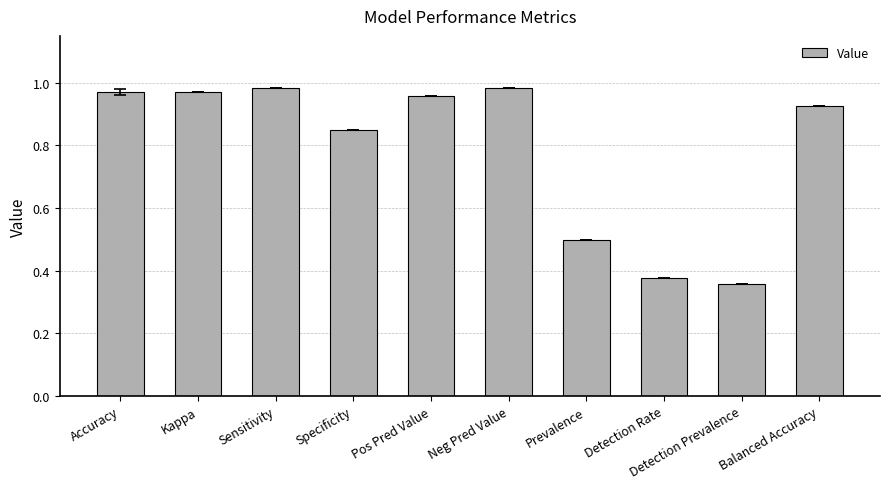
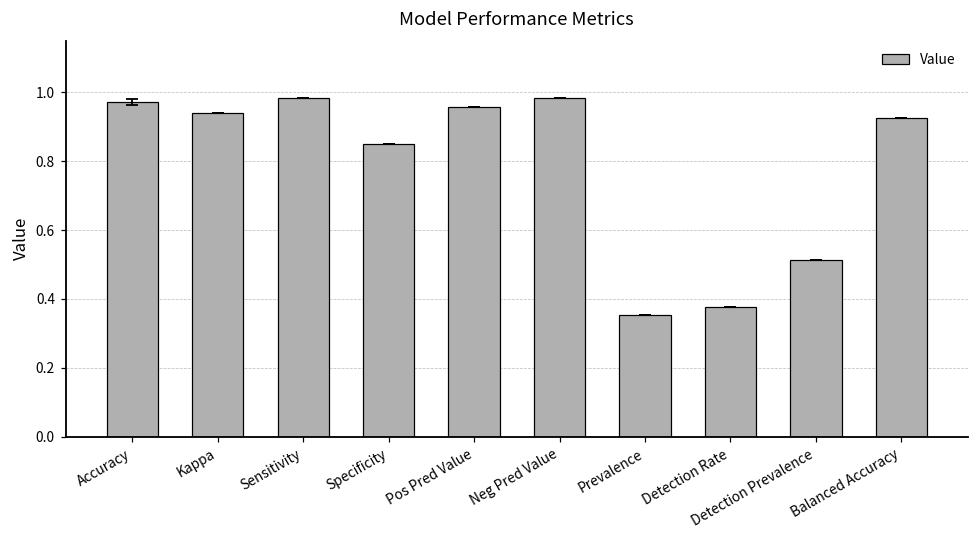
Value, Kappa: 0.97 -> 0.94
Value, Prevalence: 0.50 -> 0.35
Value, Detection Prevalence: 0.36 -> 0.51
